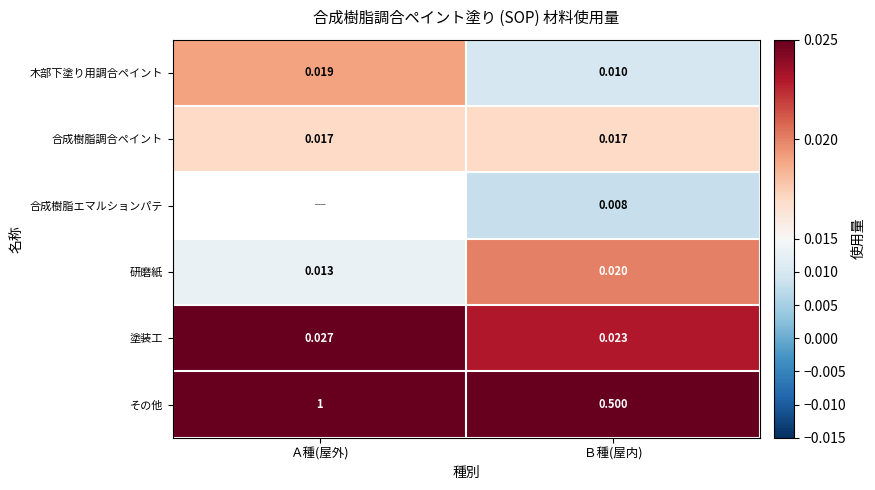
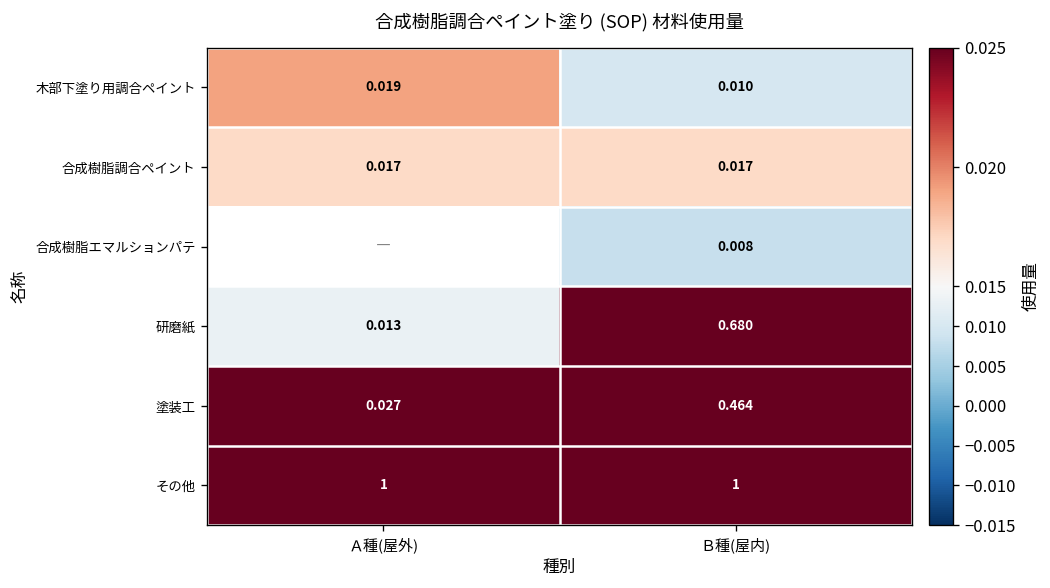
研磨紙, Ｂ種(屋内): 0.020 -> 0.680
塗装工, Ｂ種(屋内): 0.023 -> 0.464
その他, Ｂ種(屋内): 0.500 -> 1
